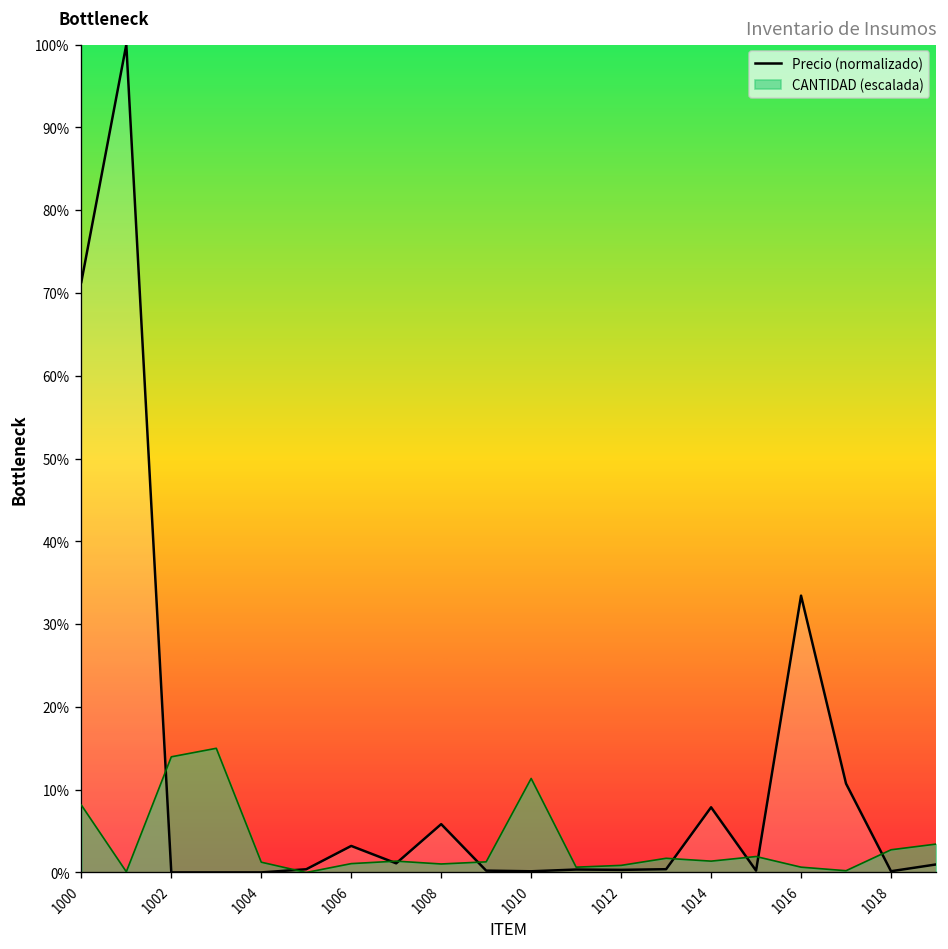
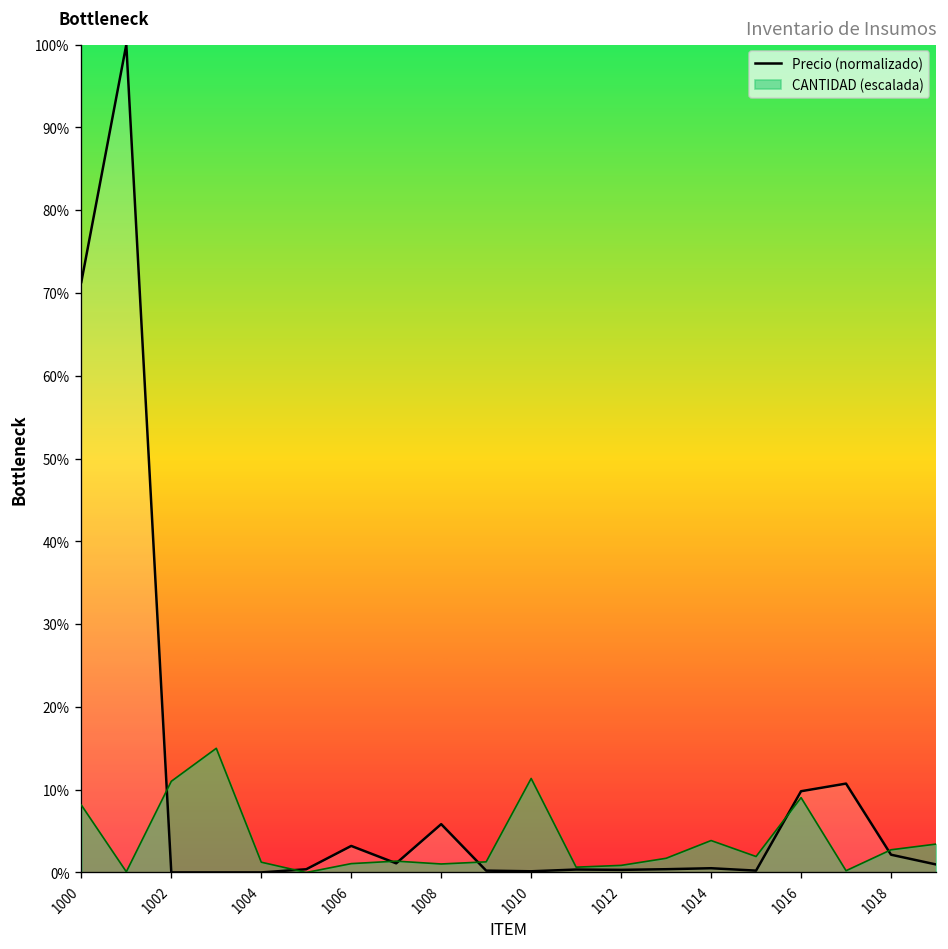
CANTIDAD (escalada), 1002: 14% -> 11%
Precio (normalizado), 1014: 8% -> 1%
CANTIDAD (escalada), 1014: 1% -> 4%
Precio (normalizado), 1016: 33% -> 10%
CANTIDAD (escalada), 1016: 1% -> 9%
Precio (normalizado), 1018: 0% -> 2%
